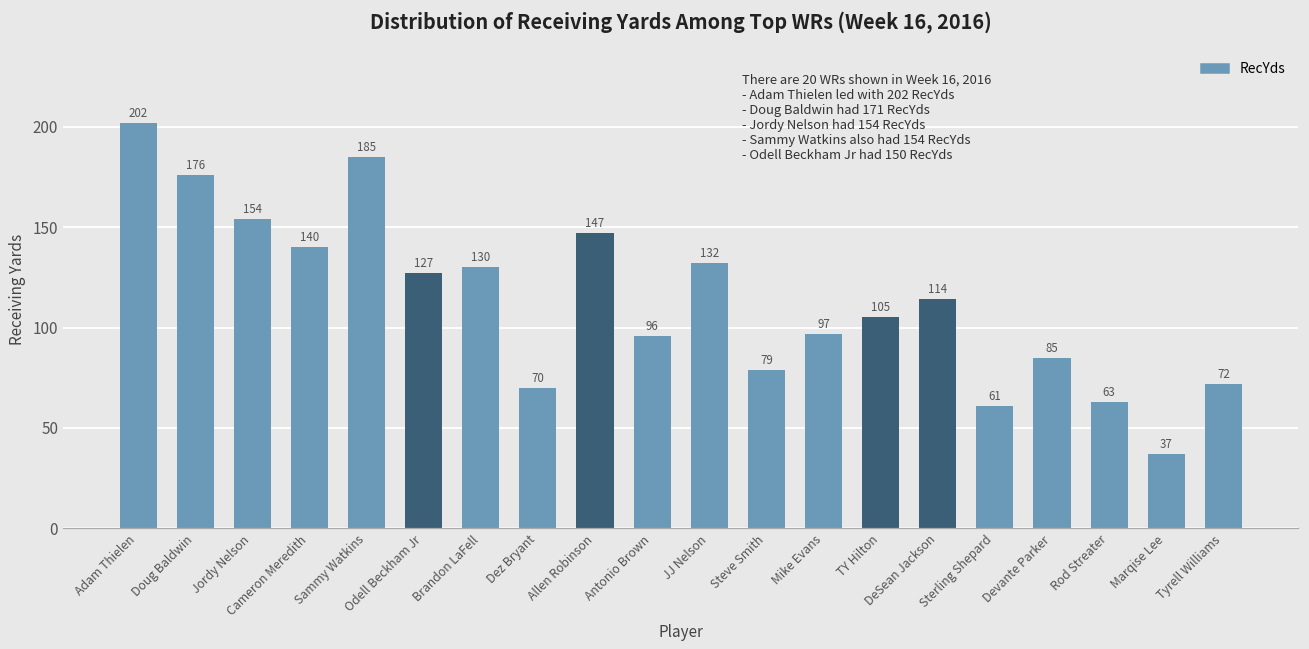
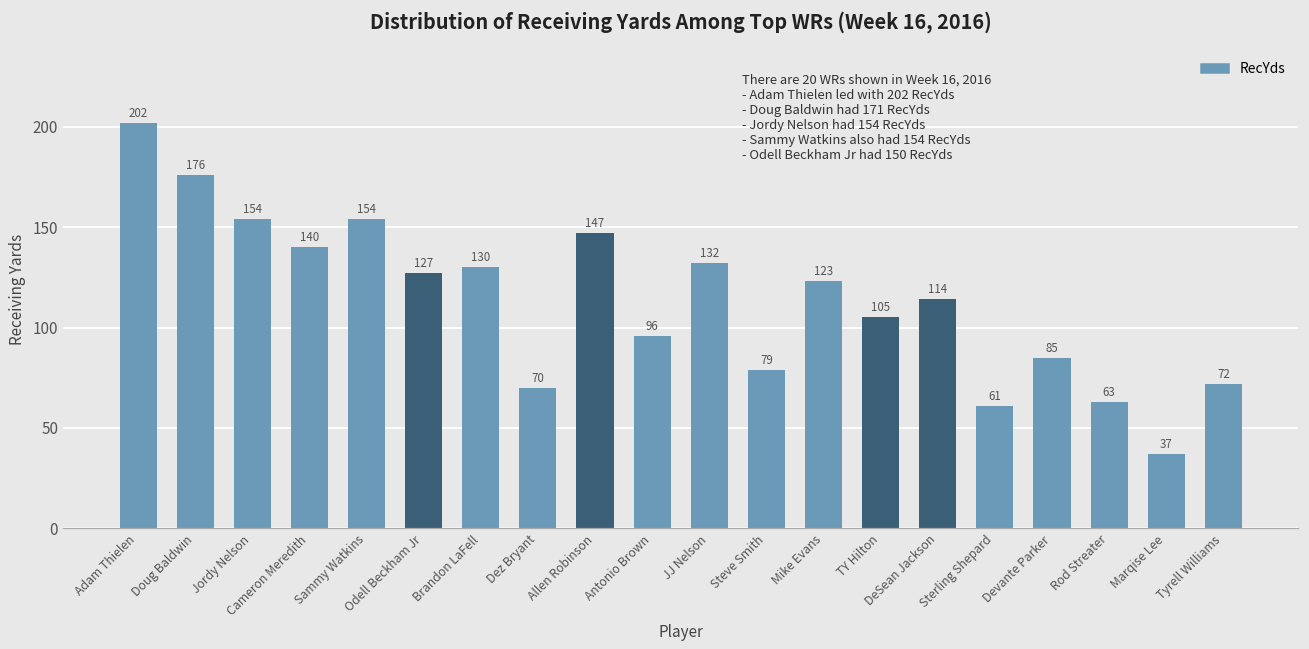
Sammy Watkins: 185 -> 154
Mike Evans: 97 -> 123
